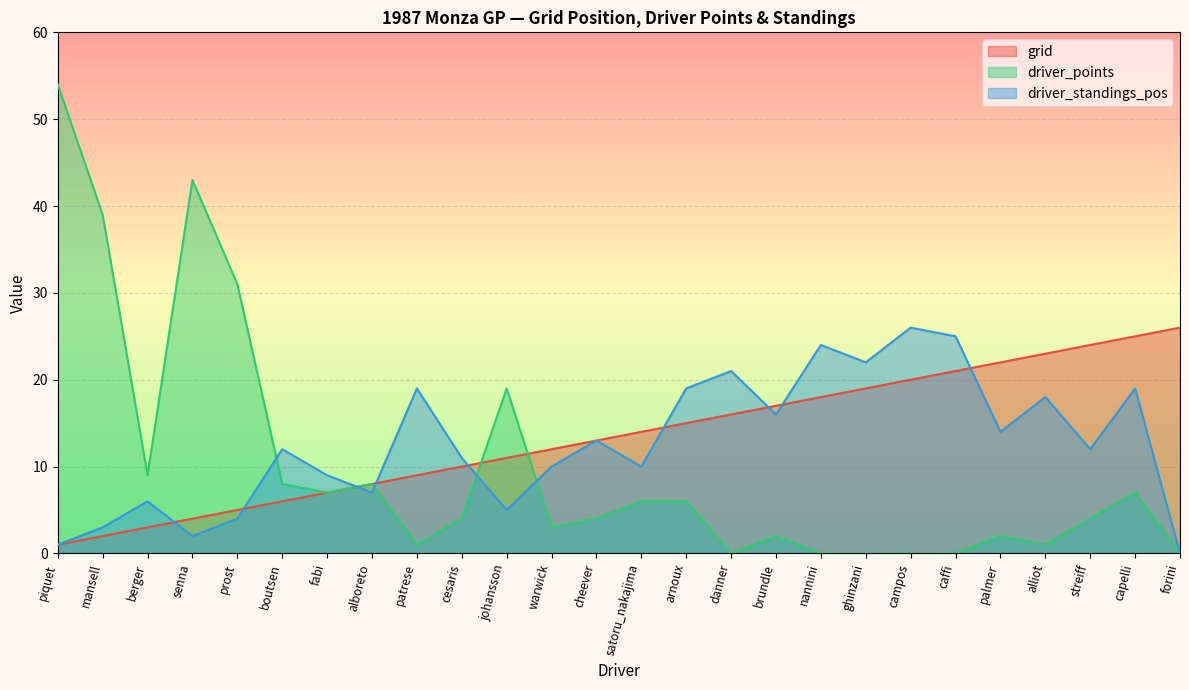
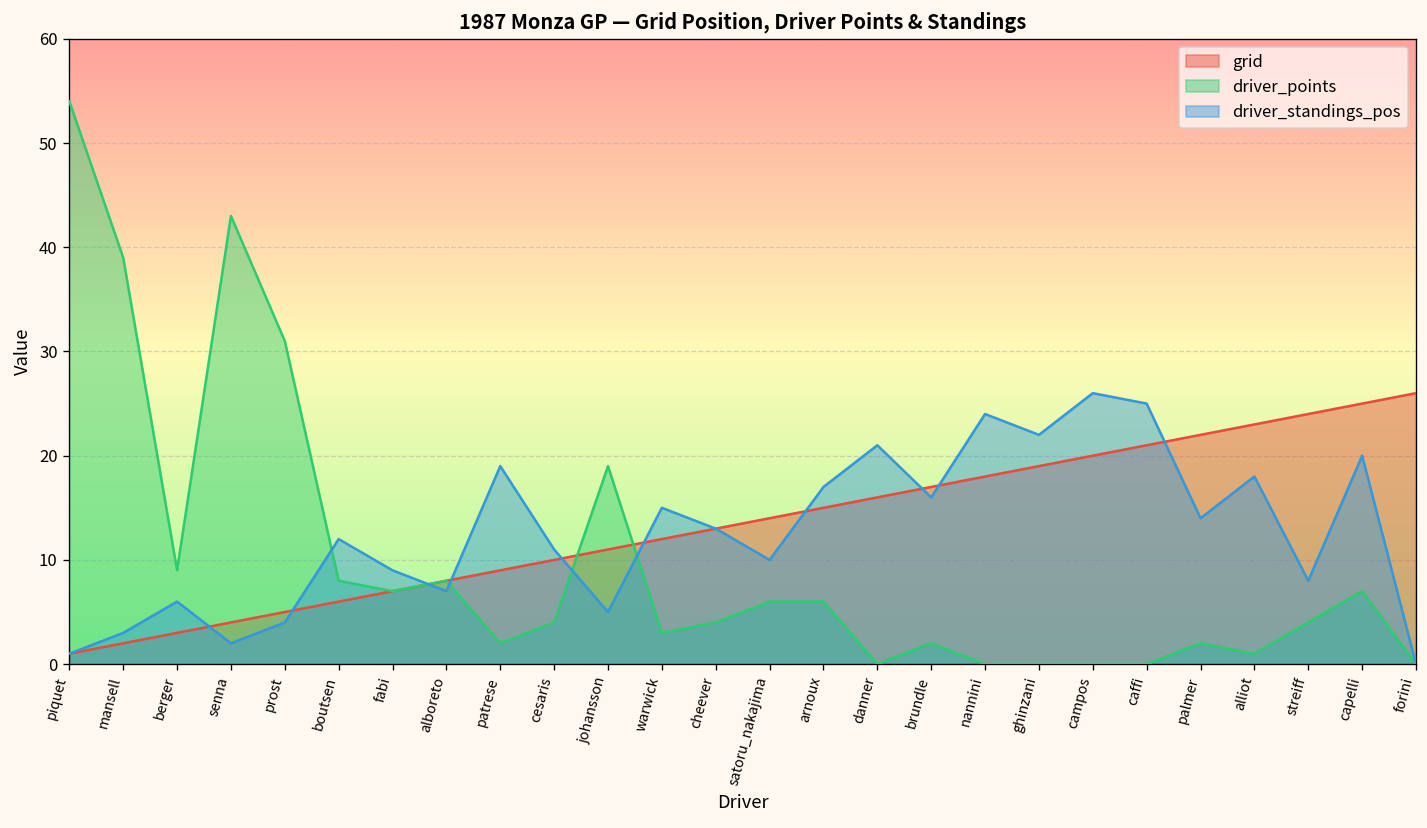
driver_points, patrese: 1 -> 2
driver_standings_pos, warwick: 10 -> 15
driver_standings_pos, arnoux: 19 -> 17
driver_standings_pos, streiff: 12 -> 8
driver_standings_pos, capelli: 19 -> 20
